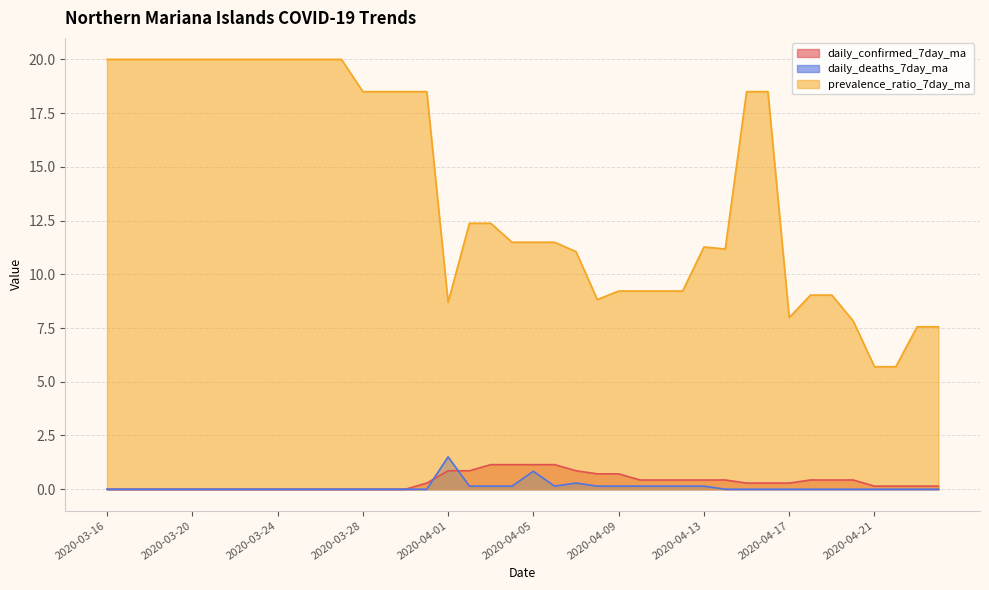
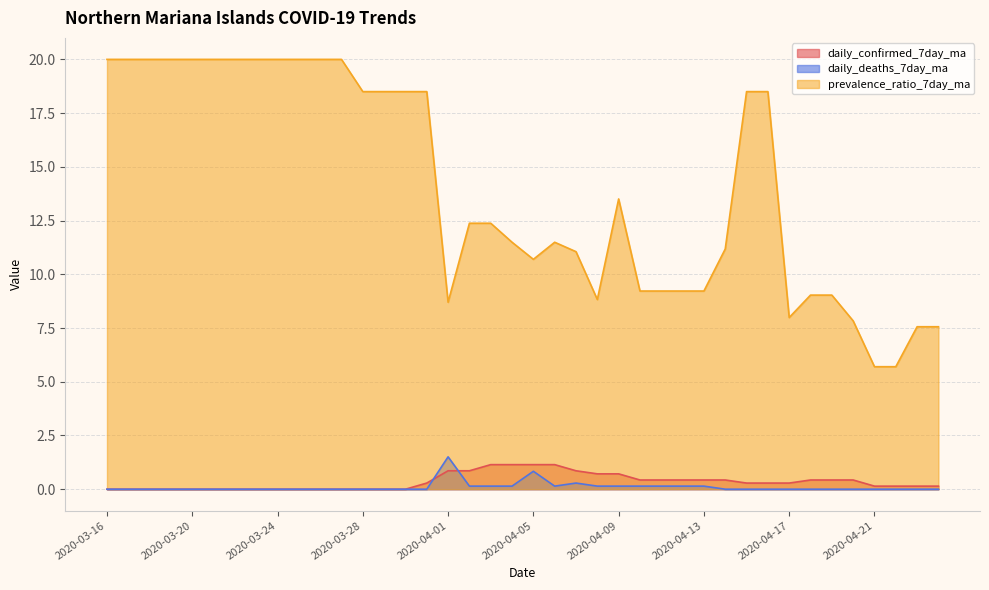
prevalence_ratio_7day_ma, 2020-04-05: 11.5 -> 10.7
prevalence_ratio_7day_ma, 2020-04-09: 9.2 -> 13.5
prevalence_ratio_7day_ma, 2020-04-13: 11.3 -> 9.2
